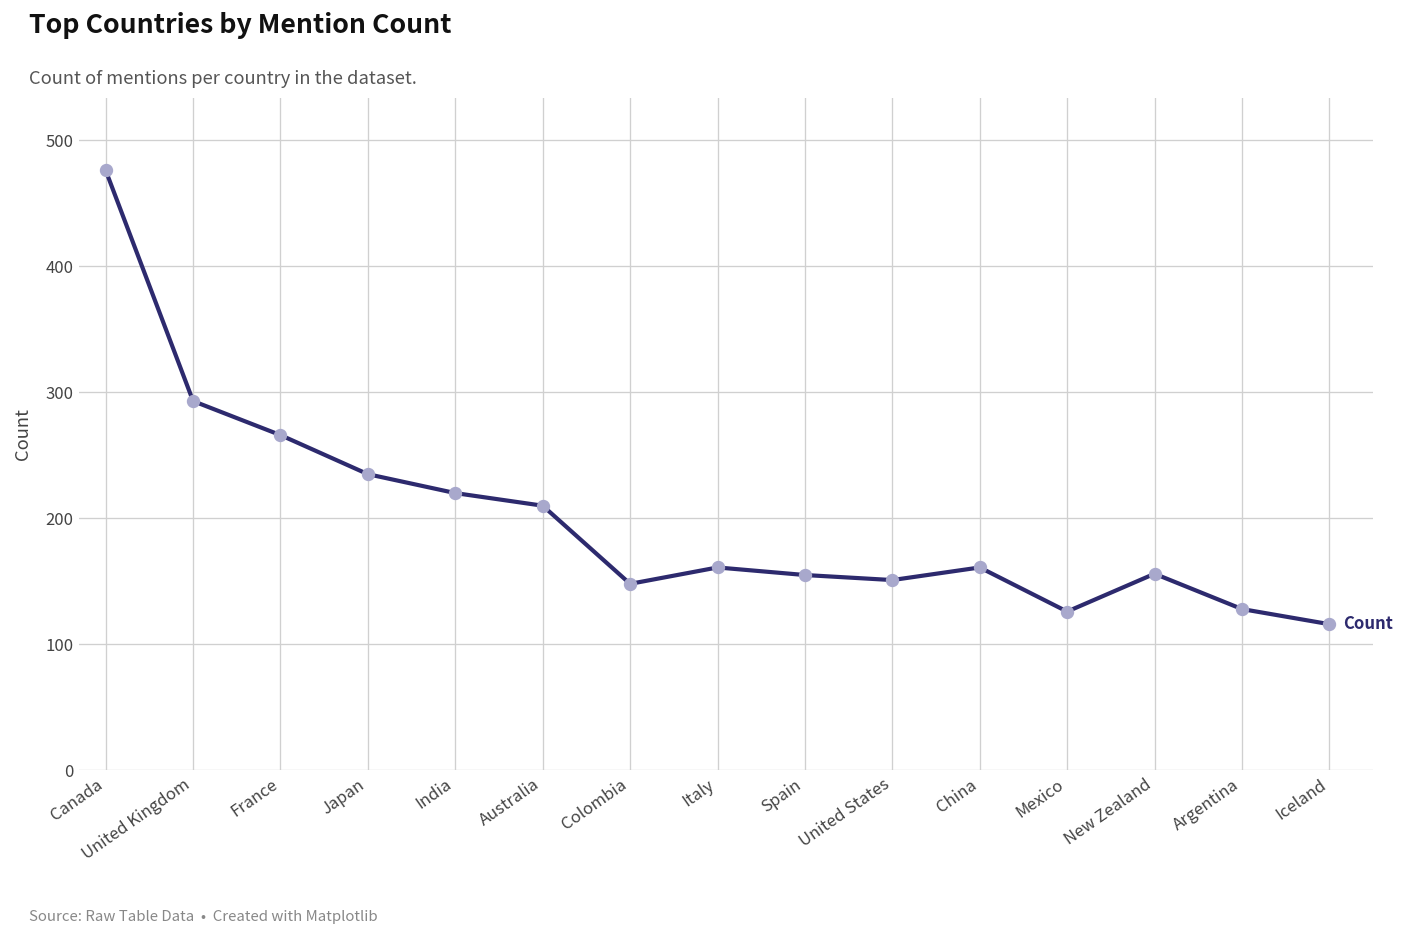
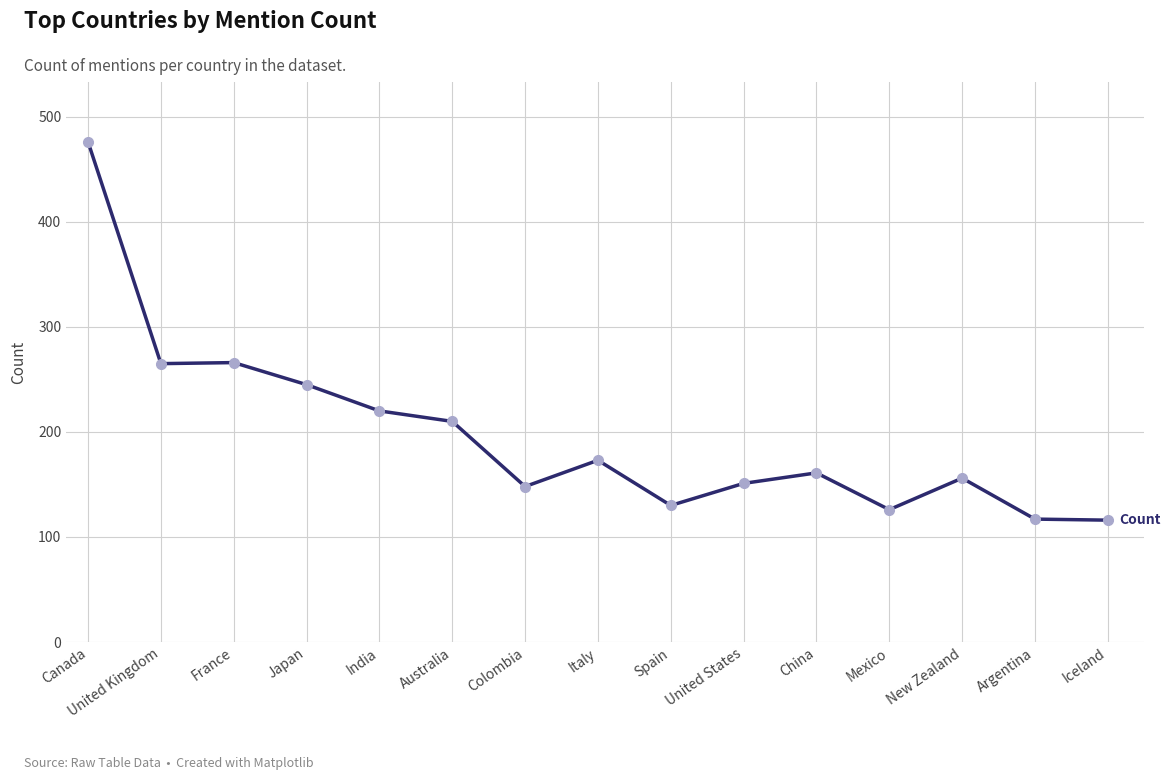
United Kingdom: 293 -> 265
Japan: 235 -> 245
Italy: 161 -> 173
Spain: 155 -> 130
Argentina: 128 -> 117
